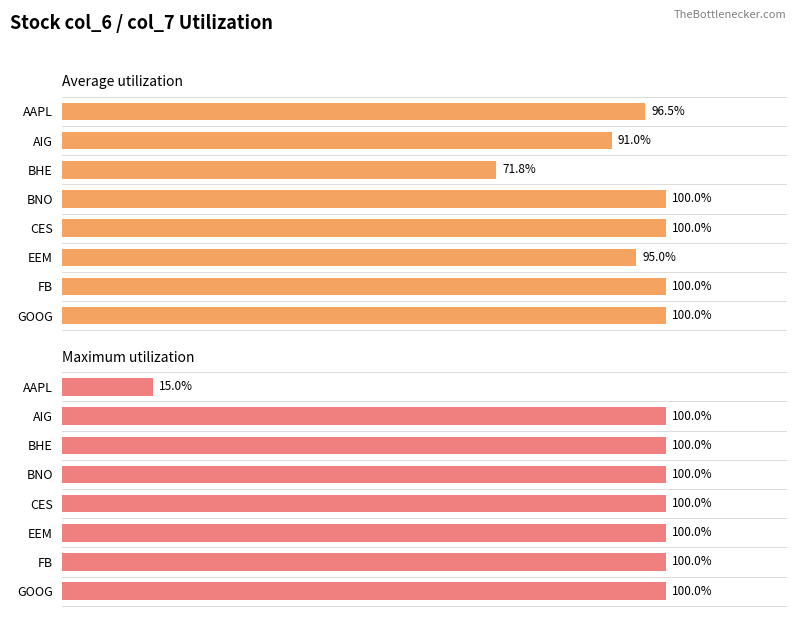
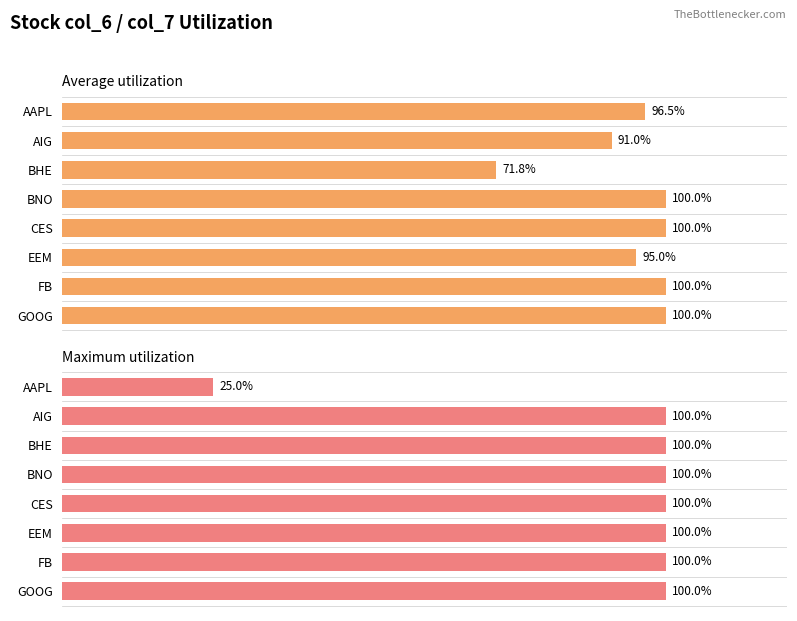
Maximum utilization, AAPL: 15.0% -> 25.0%
